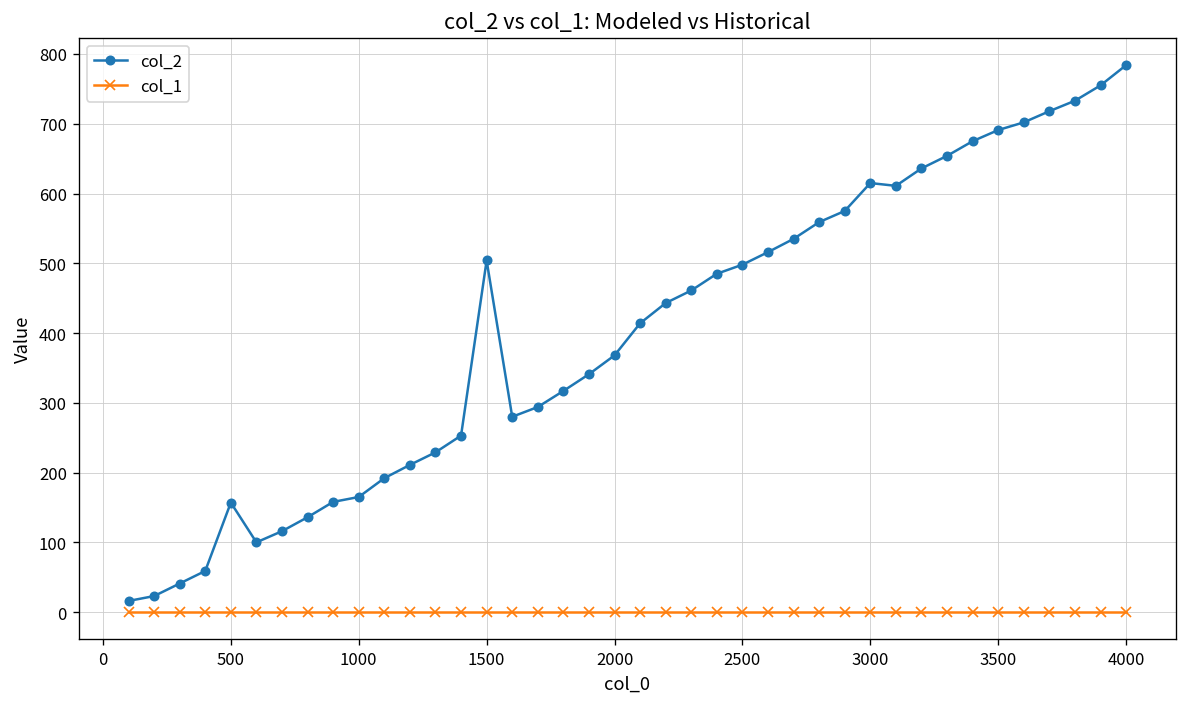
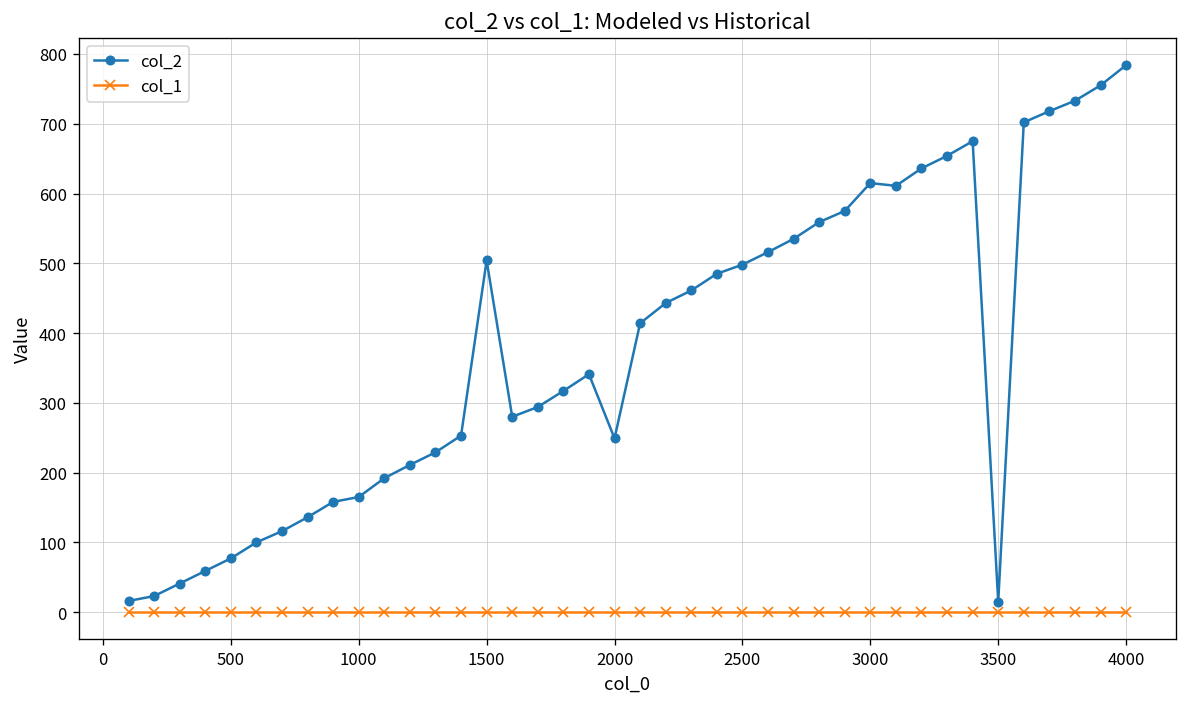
col_2, 500: 160 -> 80
col_2, 2000: 370 -> 250
col_2, 3500: 690 -> 20
